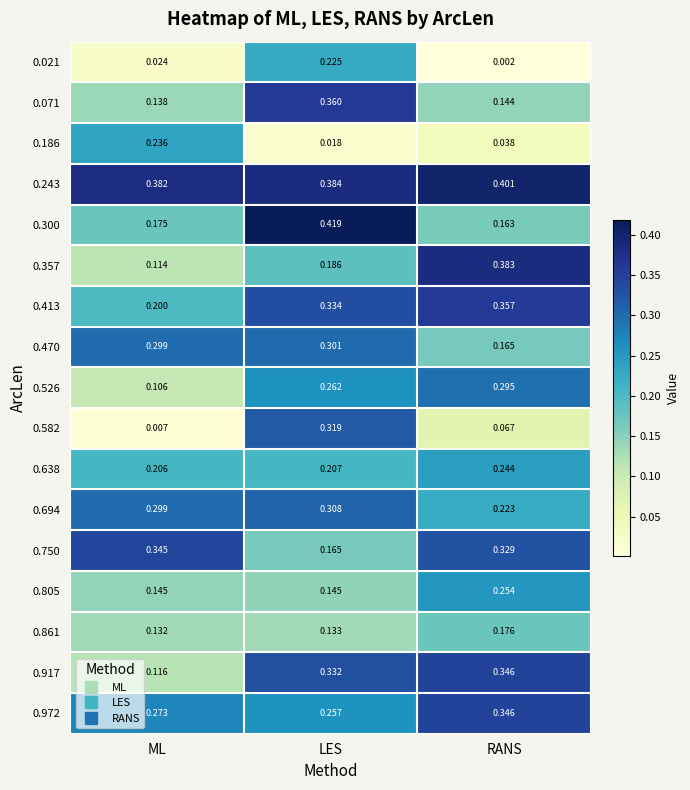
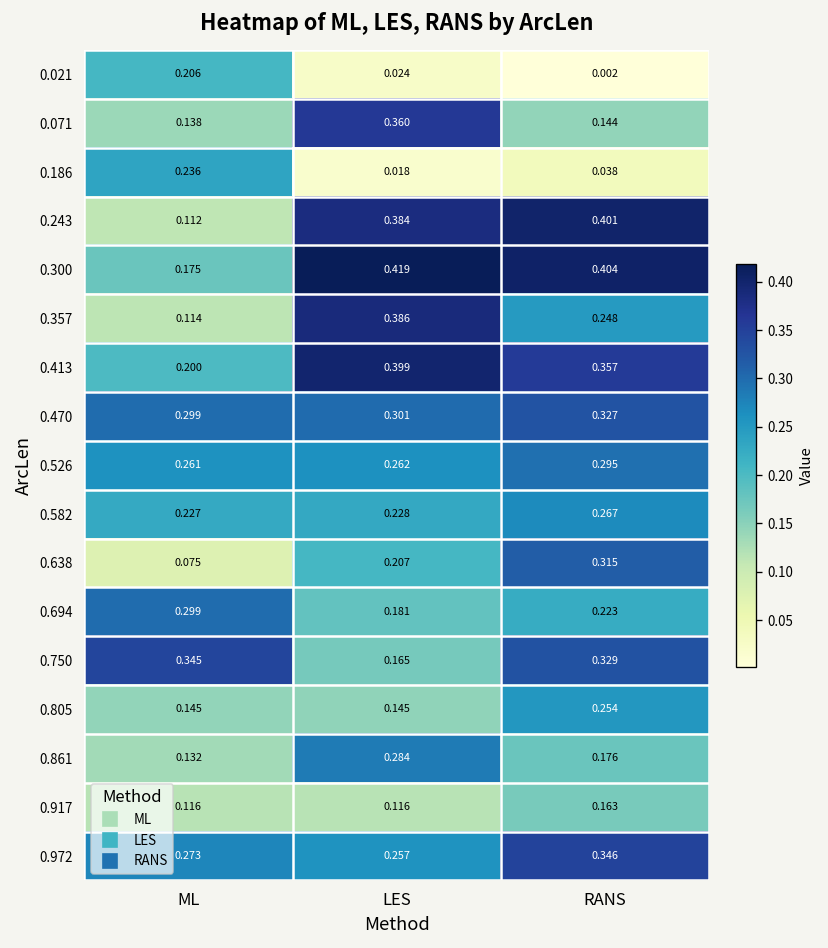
0.021, ML: 0.024 -> 0.206
0.021, LES: 0.225 -> 0.024
0.243, ML: 0.382 -> 0.112
0.300, RANS: 0.163 -> 0.404
0.357, LES: 0.186 -> 0.386
0.357, RANS: 0.383 -> 0.248
0.413, LES: 0.334 -> 0.399
0.470, RANS: 0.165 -> 0.327
0.526, ML: 0.106 -> 0.261
0.582, ML: 0.007 -> 0.227
0.582, LES: 0.319 -> 0.228
0.582, RANS: 0.067 -> 0.267
0.638, ML: 0.206 -> 0.075
0.638, RANS: 0.244 -> 0.315
0.694, LES: 0.308 -> 0.181
0.861, LES: 0.133 -> 0.284
0.917, LES: 0.332 -> 0.116
0.917, RANS: 0.346 -> 0.163
